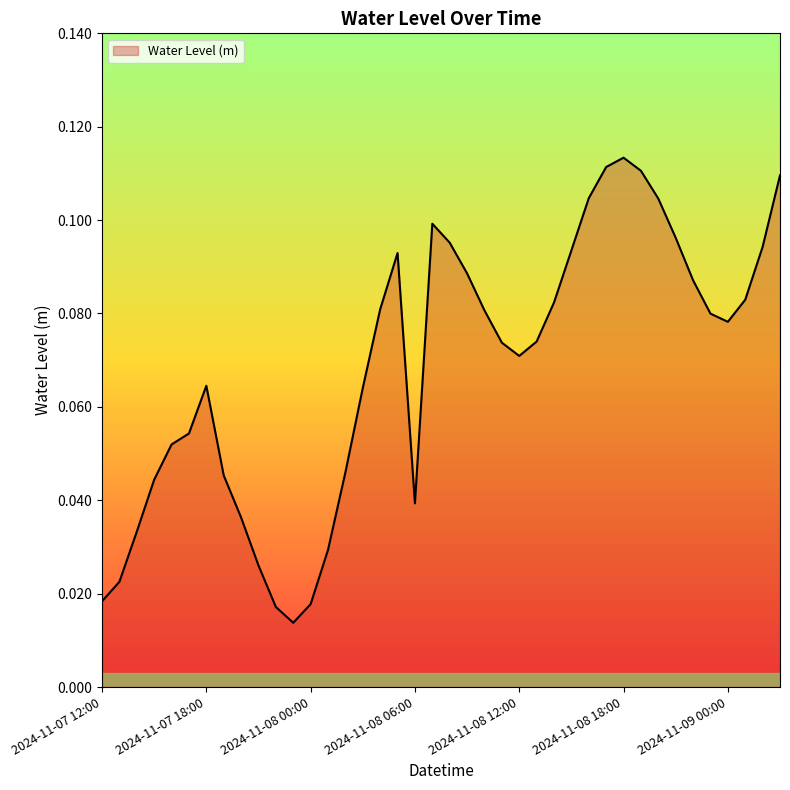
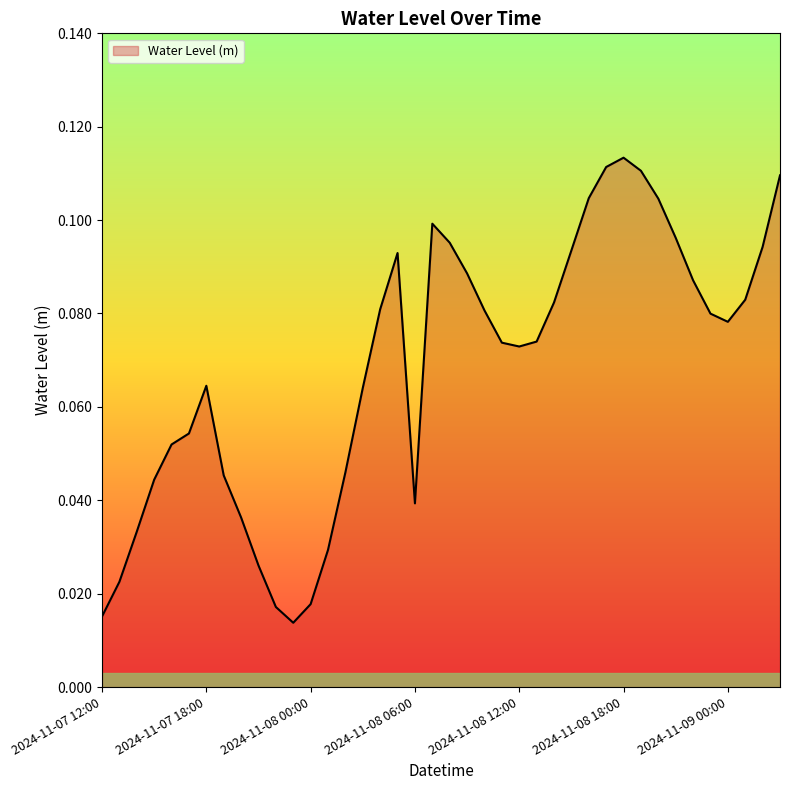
2024-11-07 12:00: 0.018 -> 0.015
2024-11-08 12:00: 0.071 -> 0.073
